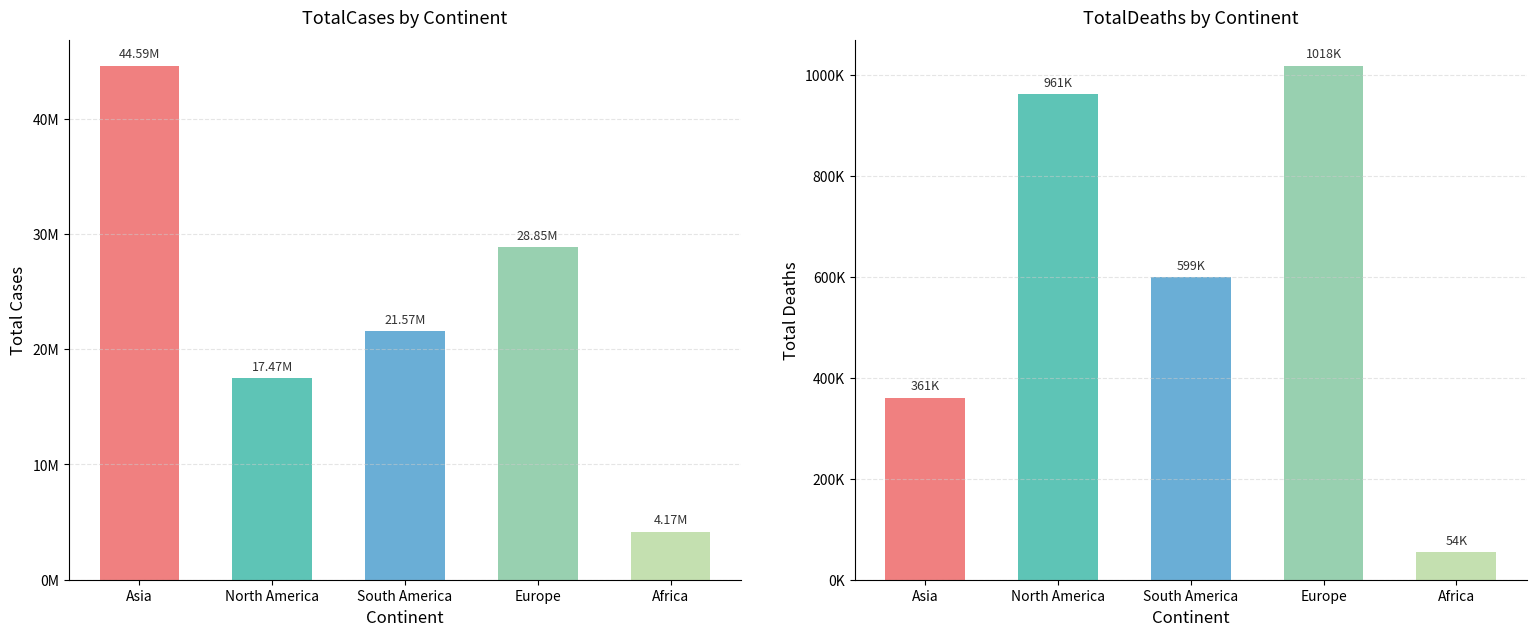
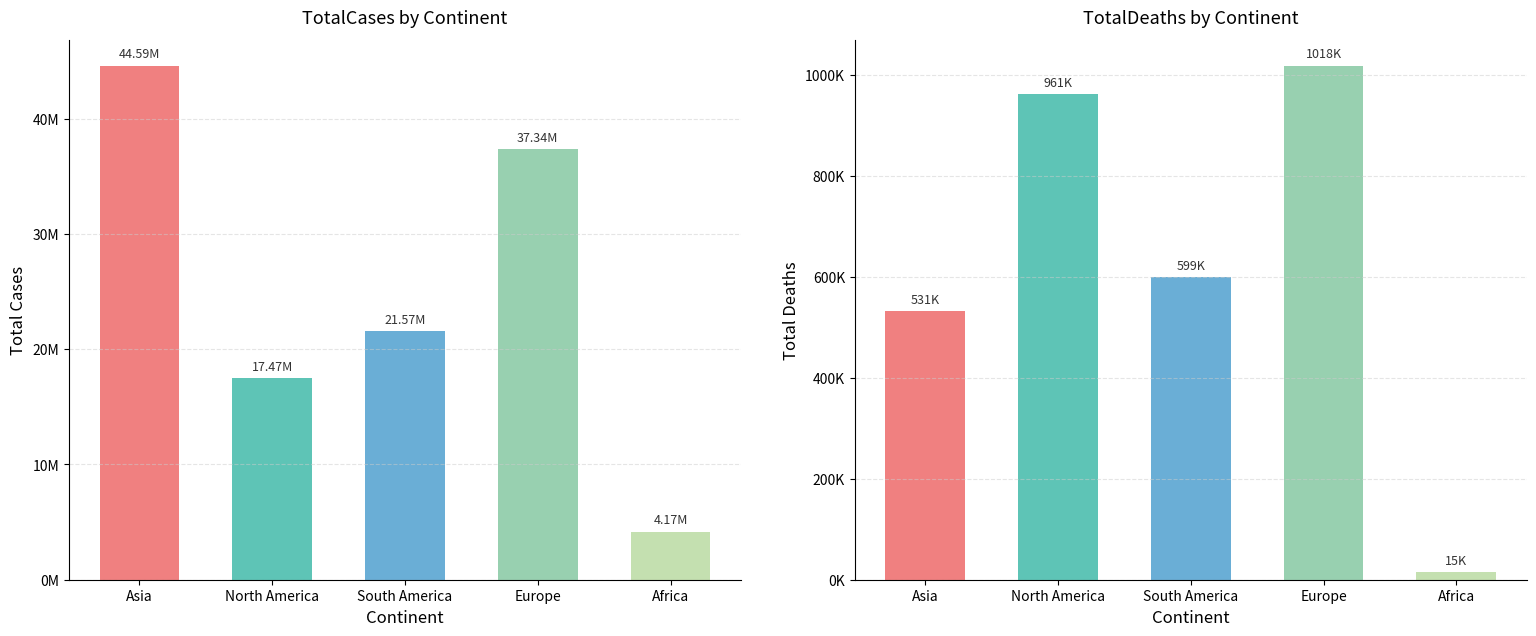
TotalCases by Continent, Europe: 28.85M -> 37.34M
TotalDeaths by Continent, Asia: 361K -> 531K
TotalDeaths by Continent, Africa: 54K -> 15K
